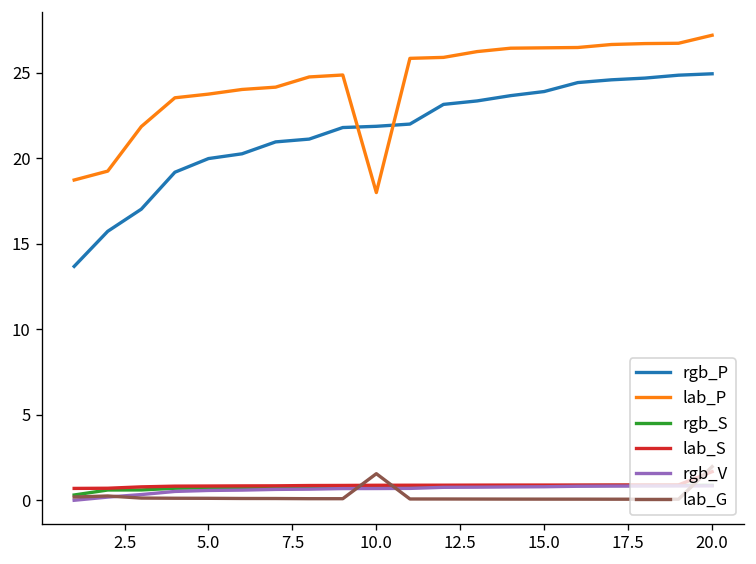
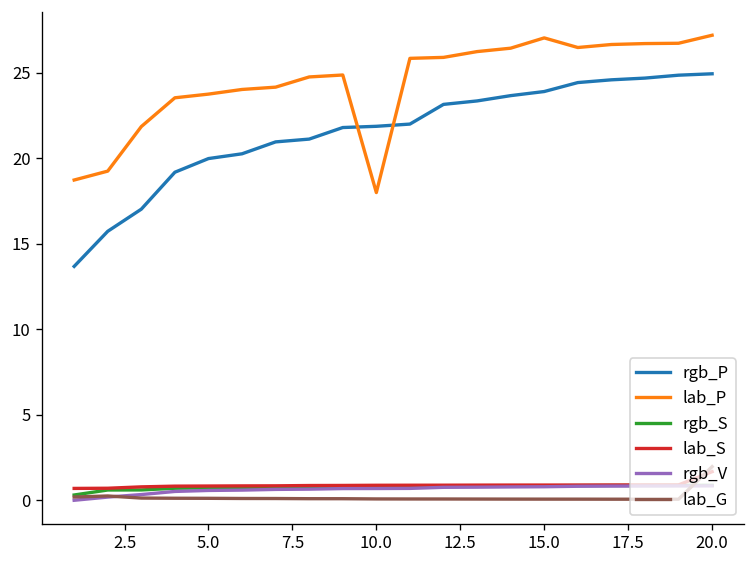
lab_G, 10.0: 1.6 -> 0.1
lab_P, 15.0: 26.5 -> 27.0
